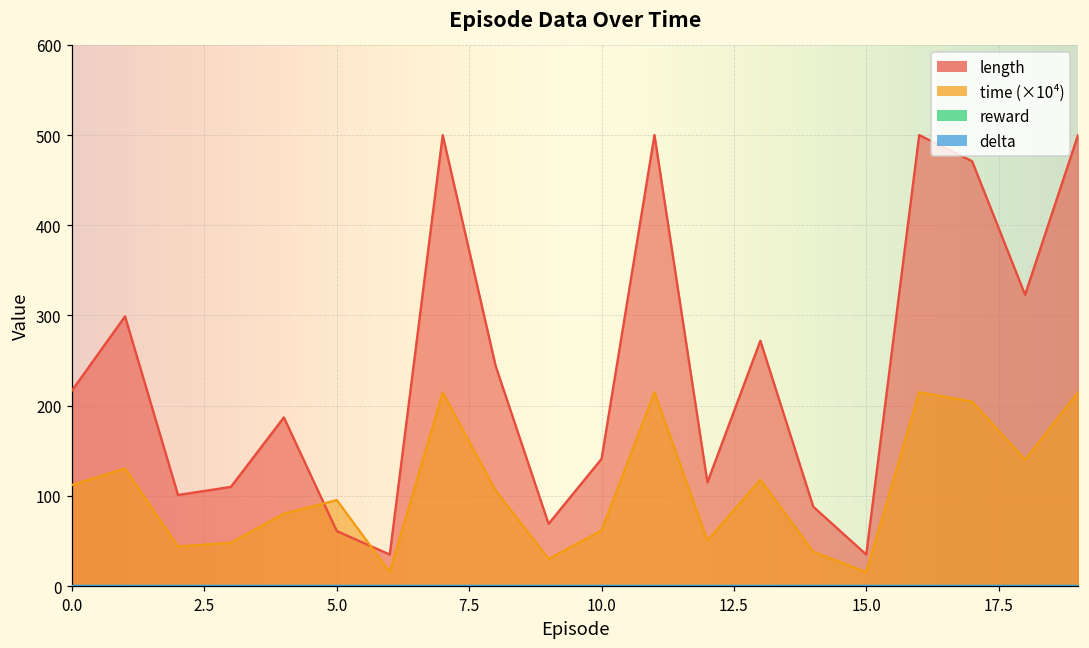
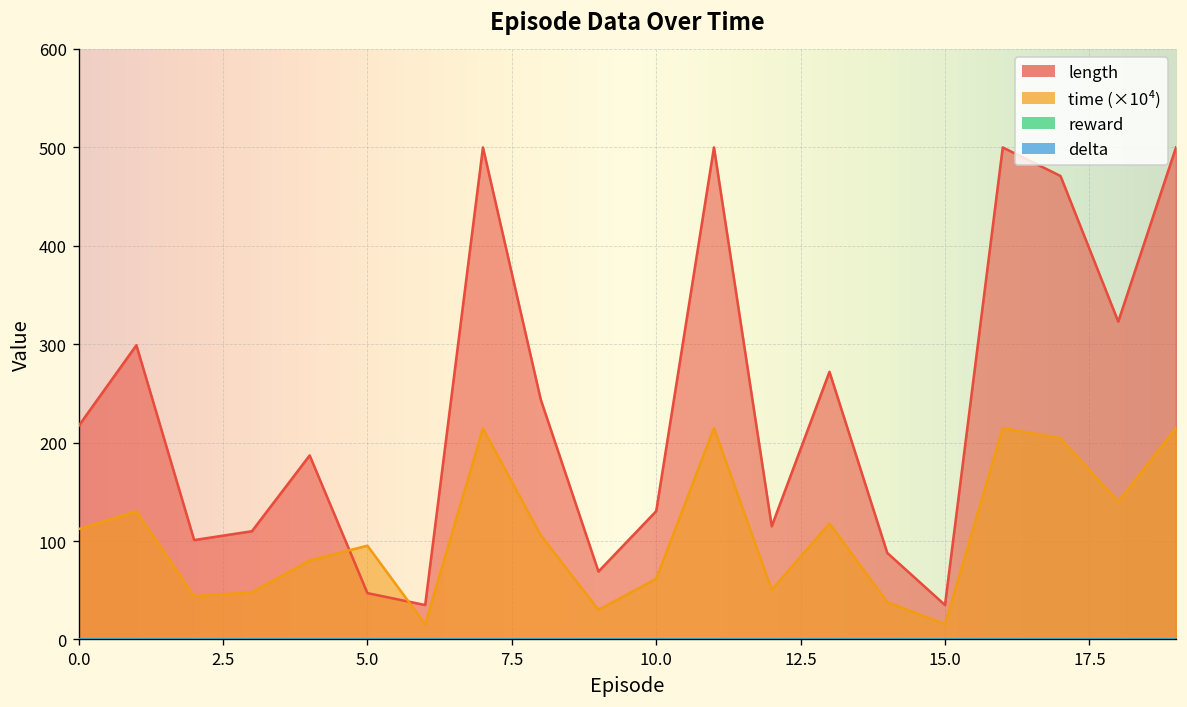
length, 5.0: 60 -> 50
length, 10.0: 140 -> 130
